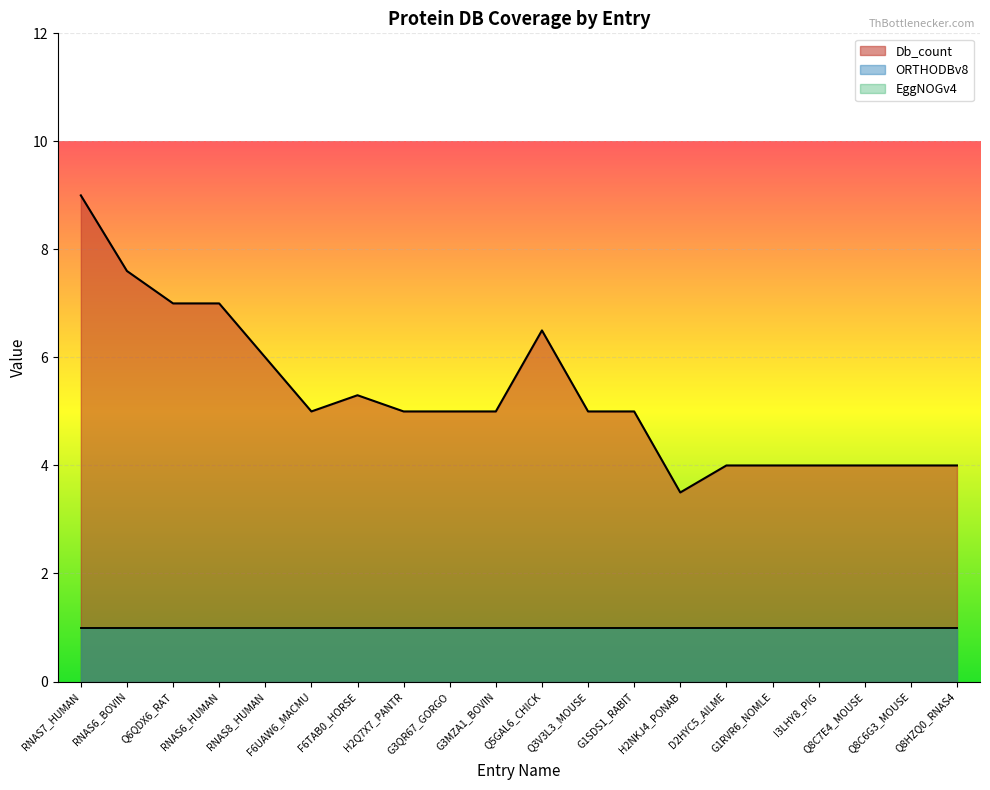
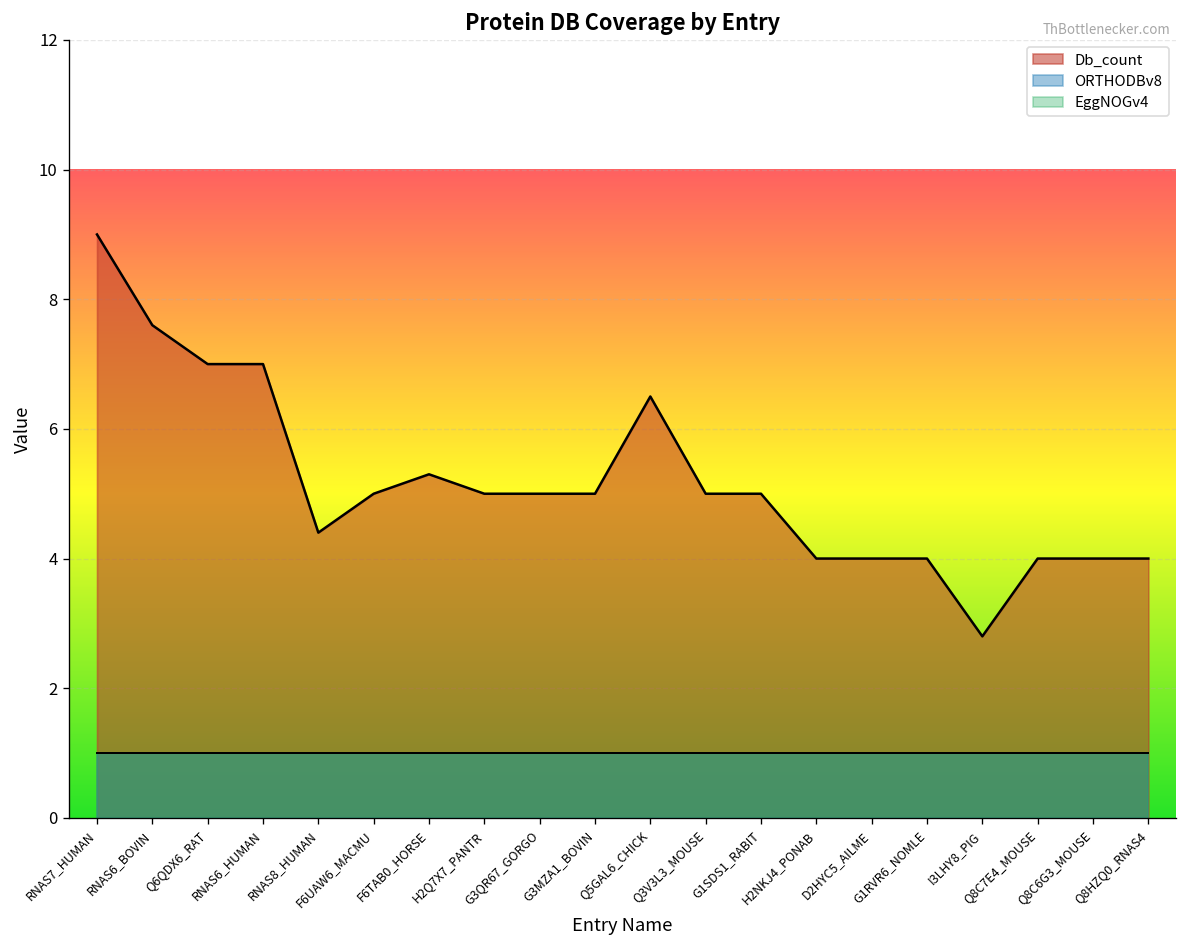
Db_count, RNAS8_HUMAN: 6.0 -> 4.4
Db_count, H2NKJ4_PONAB: 3.5 -> 4.0
Db_count, I3LHY8_PIG: 4.0 -> 2.8
